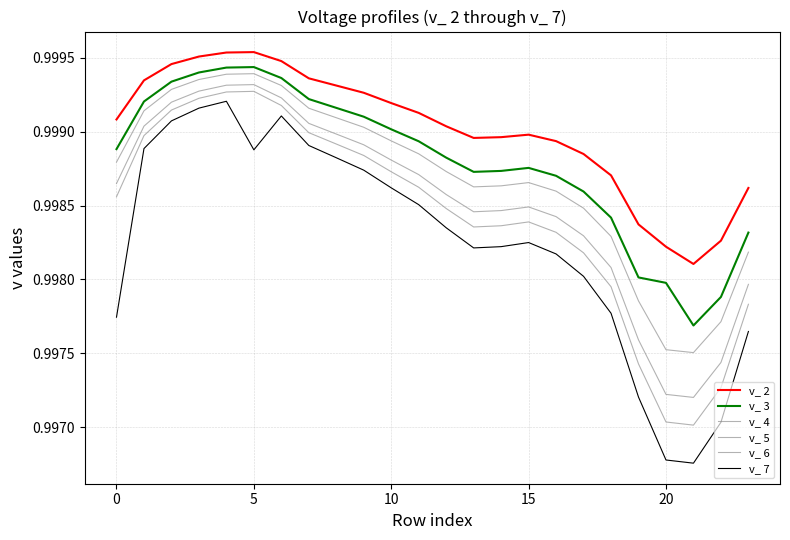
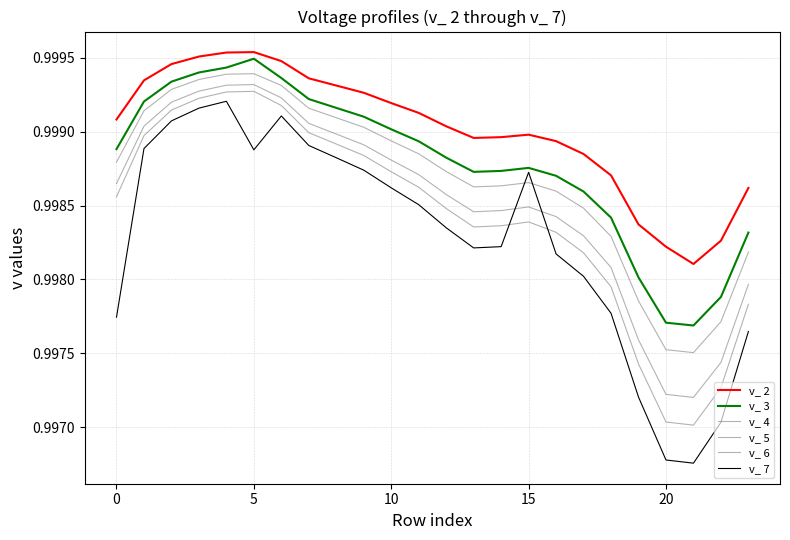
v_ 3, 5: 0.99944 -> 0.99949
v_ 7, 15: 0.99825 -> 0.99873
v_ 3, 20: 0.99798 -> 0.99771
